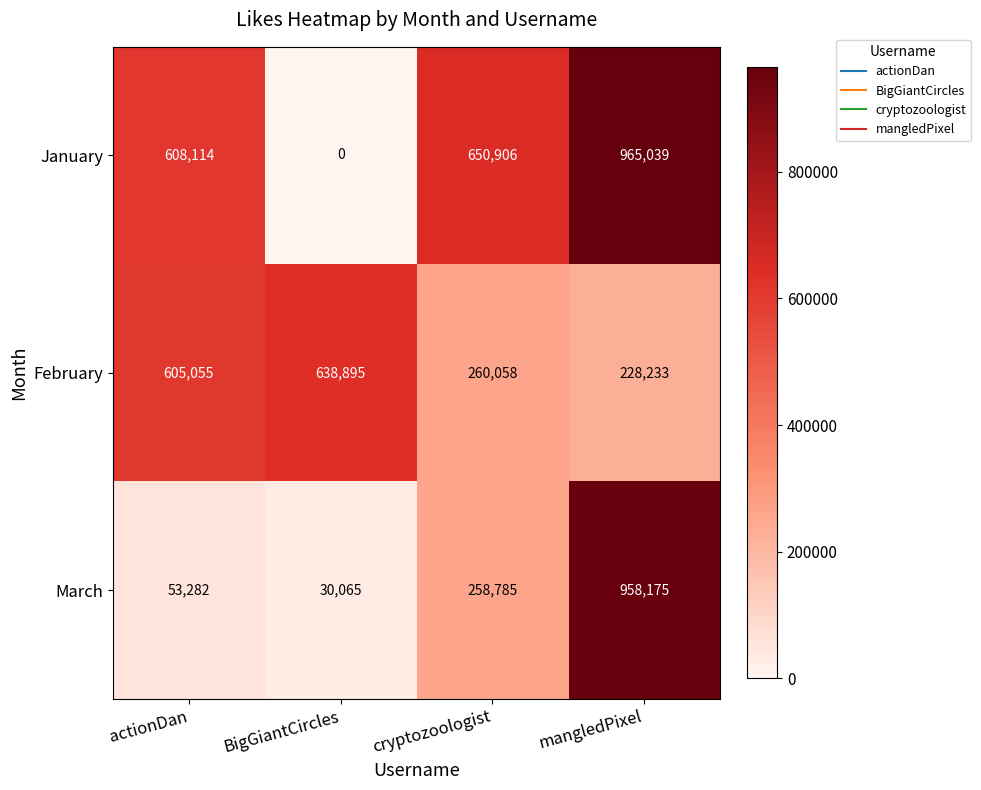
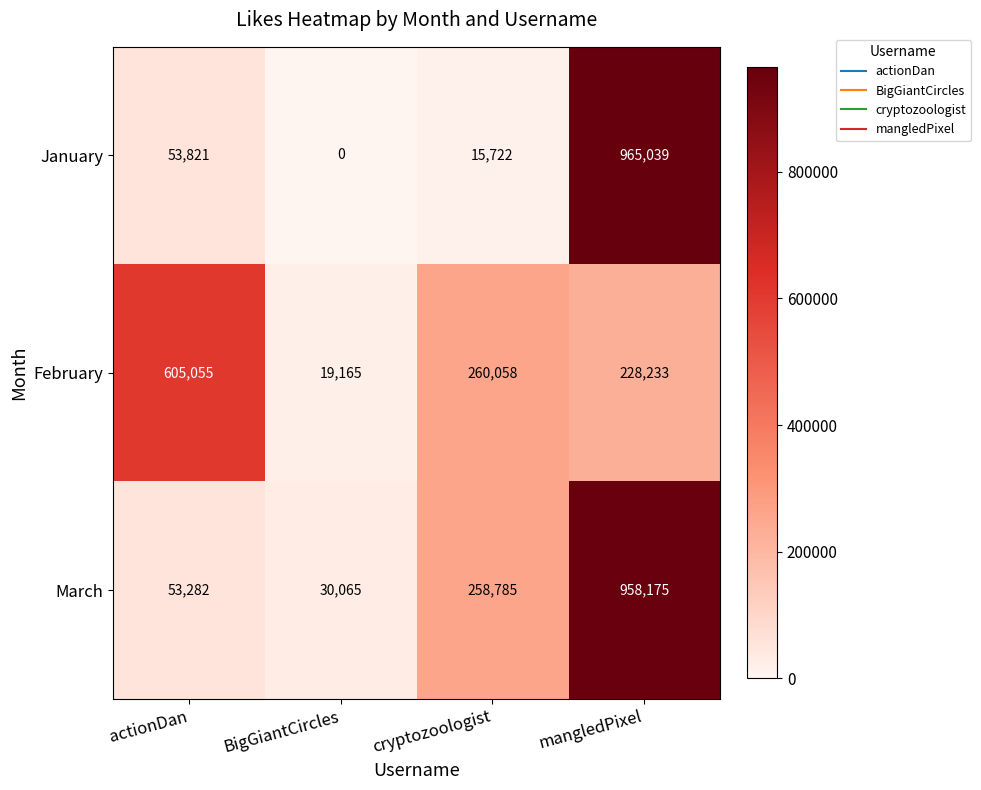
January, actionDan: 608,114 -> 53,821
January, cryptozoologist: 650,906 -> 15,722
February, BigGiantCircles: 638,895 -> 19,165
